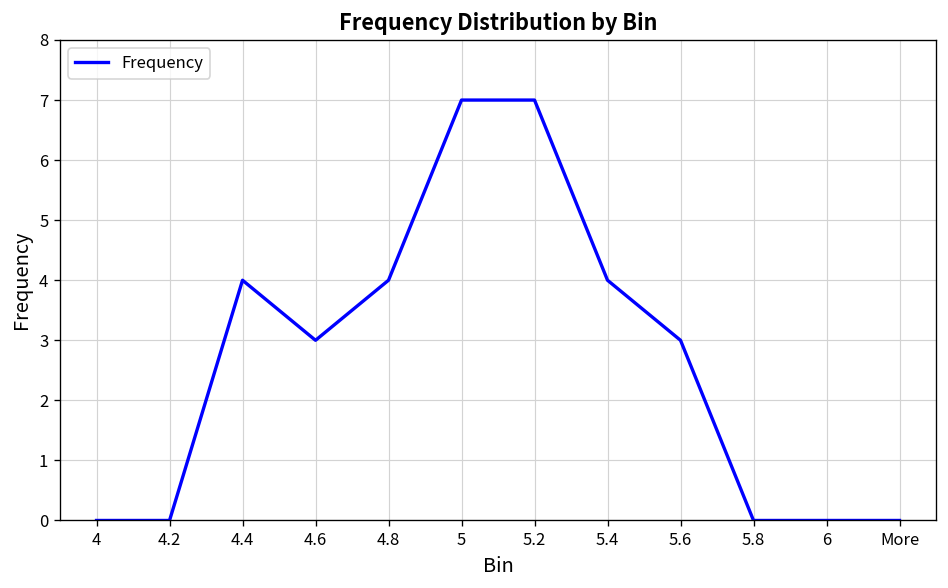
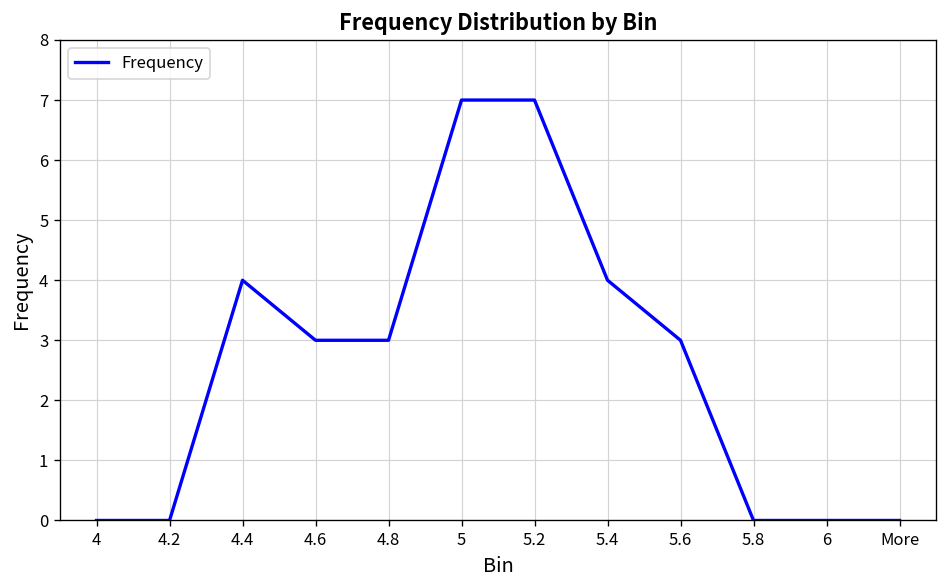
4.8: 4 -> 3
